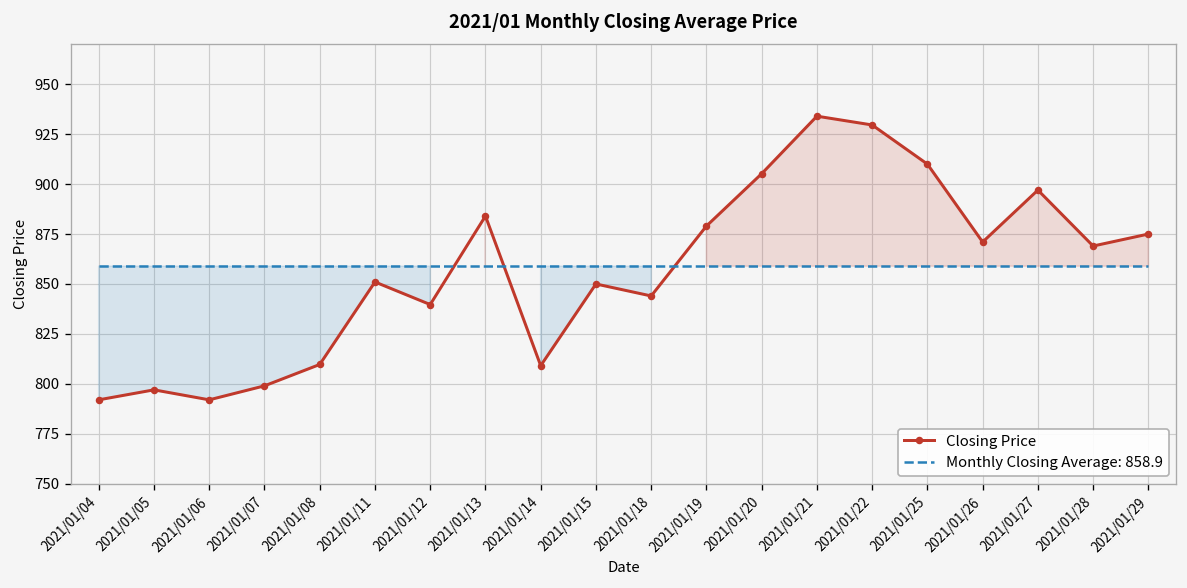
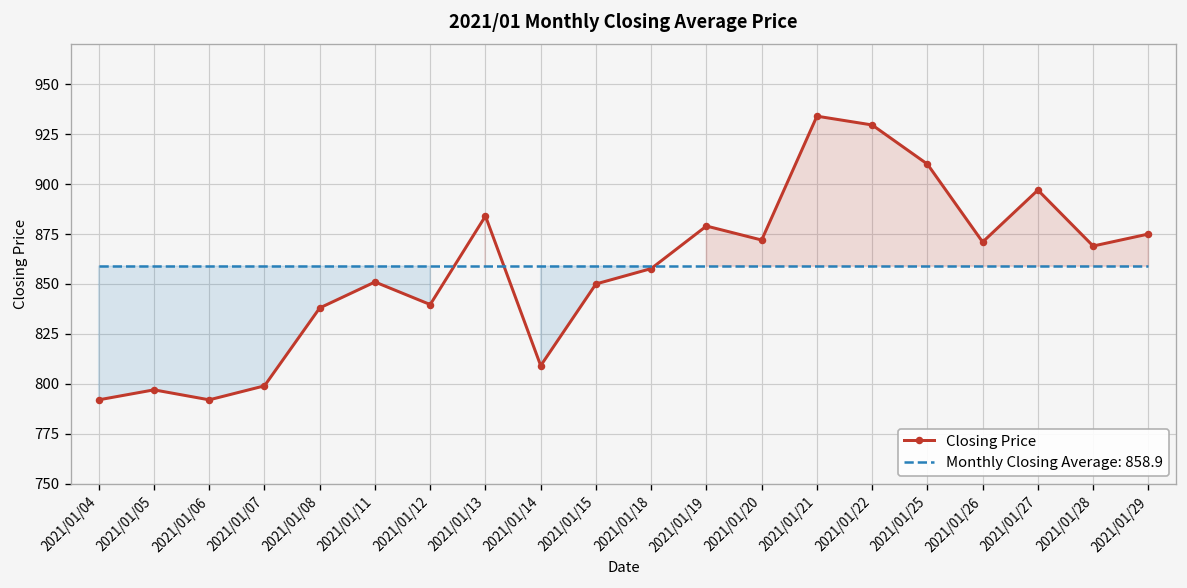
2021/01/08: 810 -> 838
2021/01/18: 844 -> 858
2021/01/20: 905 -> 872
